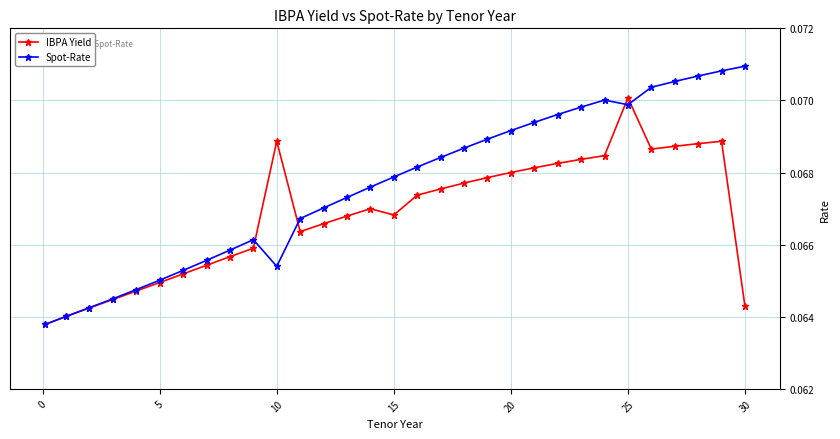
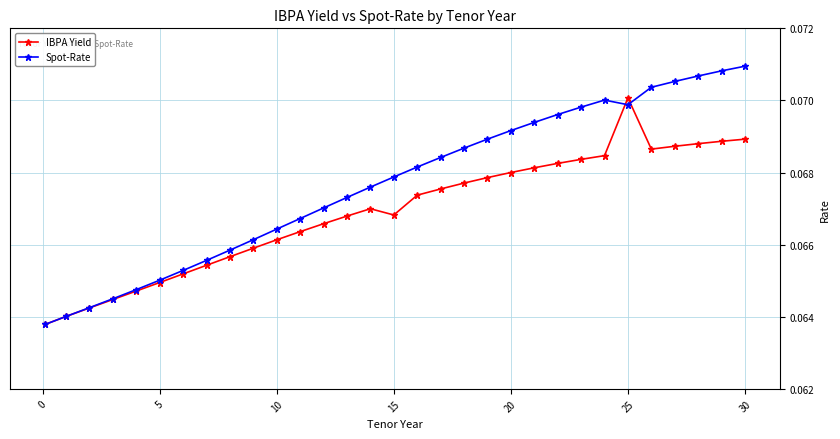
IBPA Yield, 10: 0.0689 -> 0.0661
Spot-Rate, 10: 0.0654 -> 0.0664
IBPA Yield, 30: 0.0643 -> 0.0689
